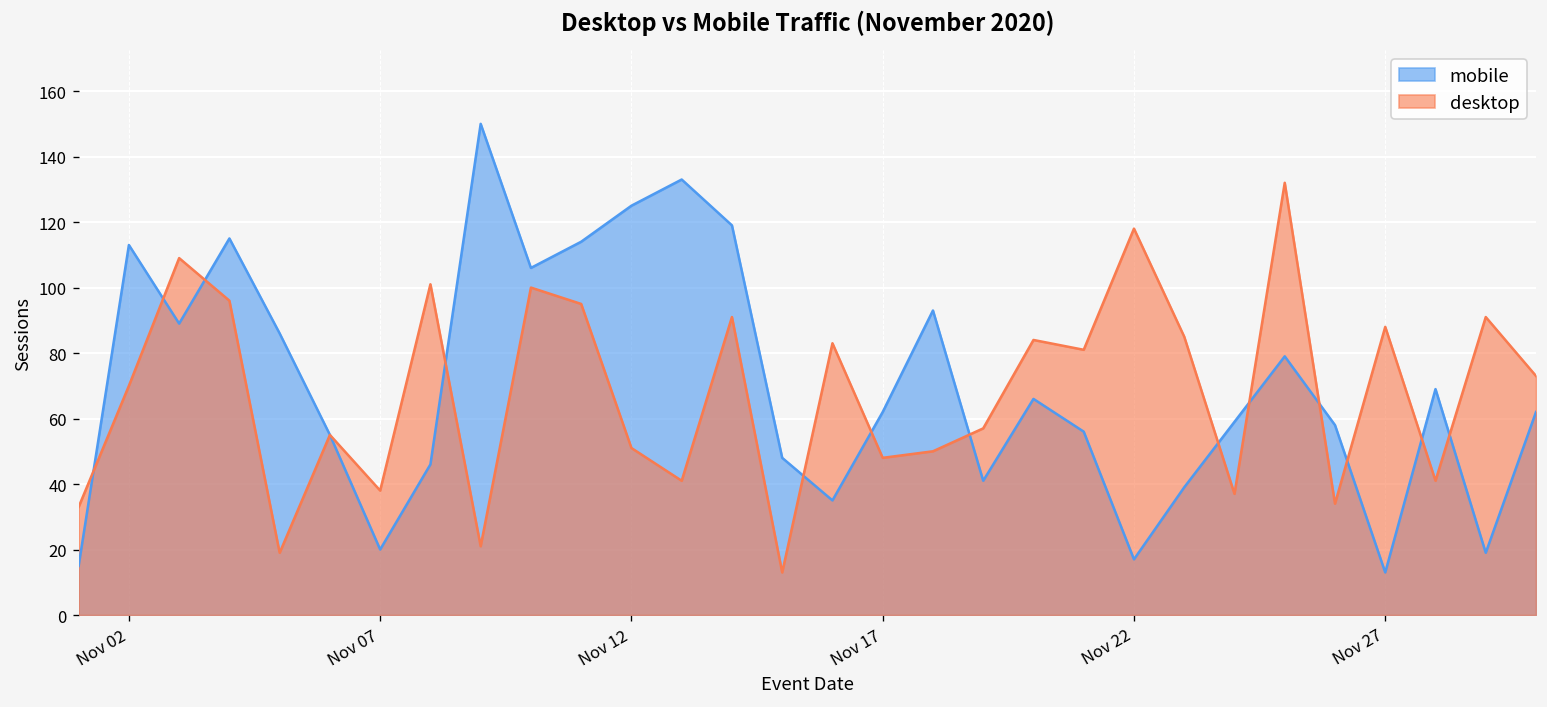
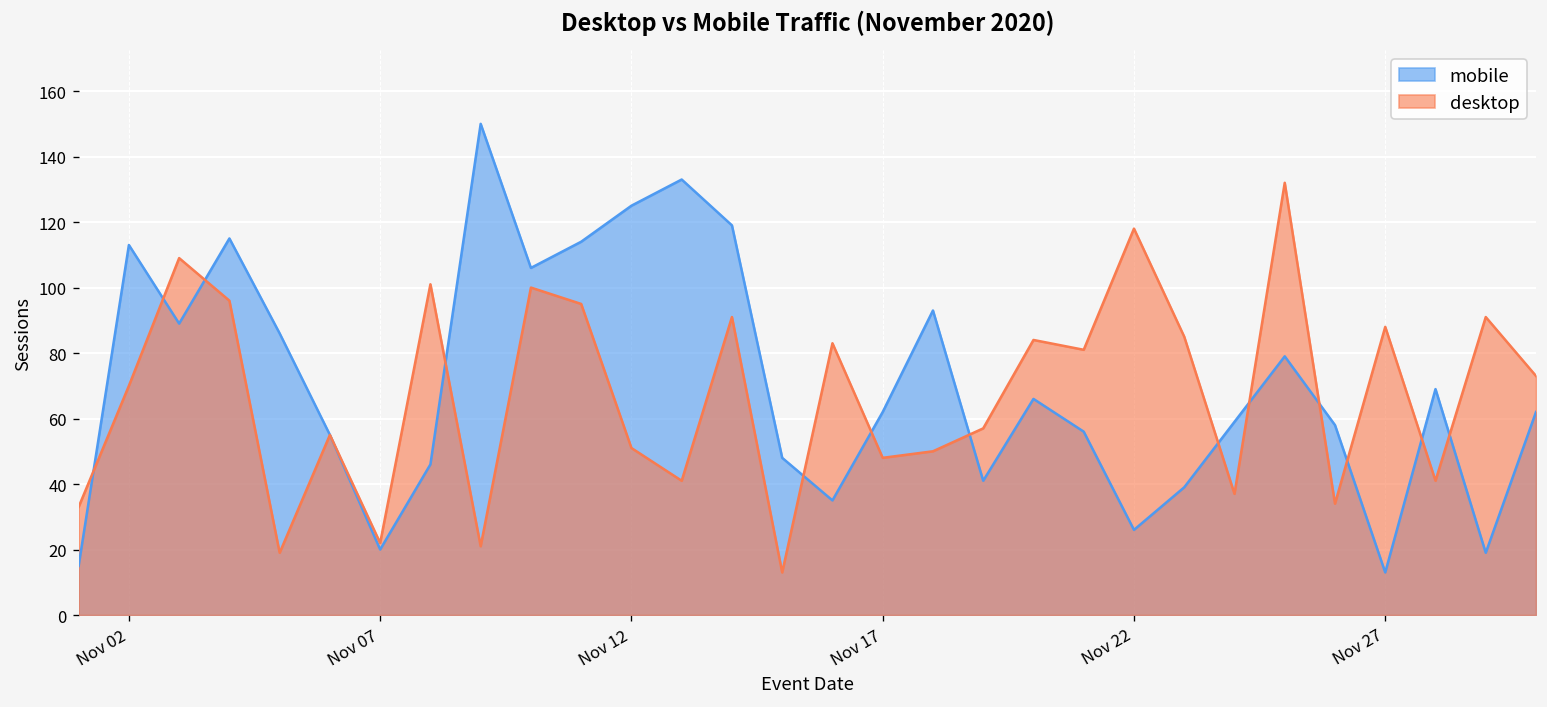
desktop, Nov 07: 38 -> 22
mobile, Nov 22: 17 -> 26
